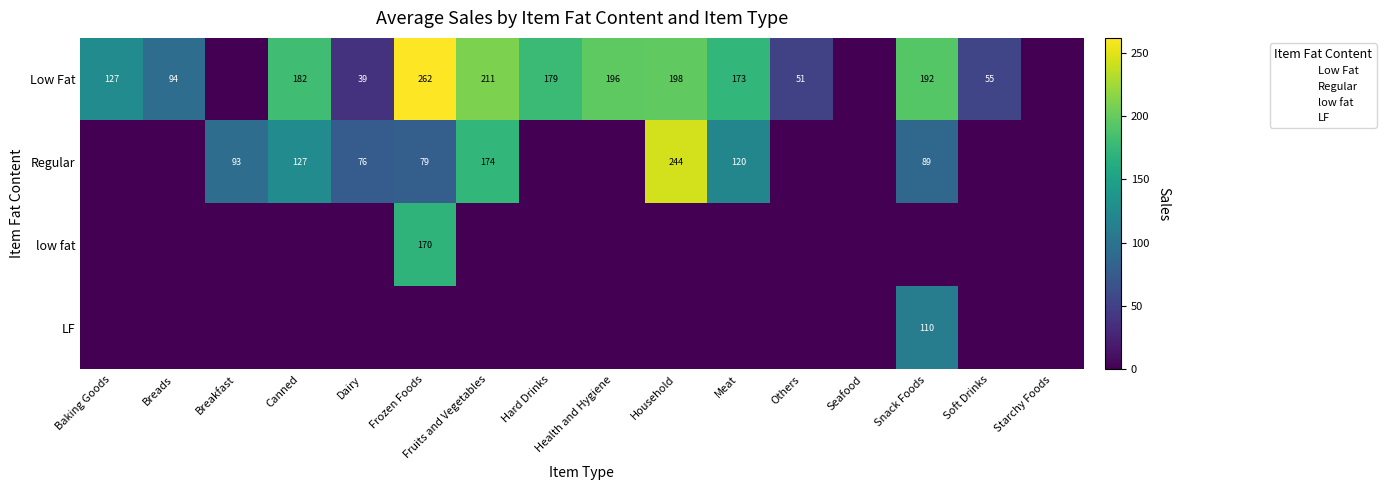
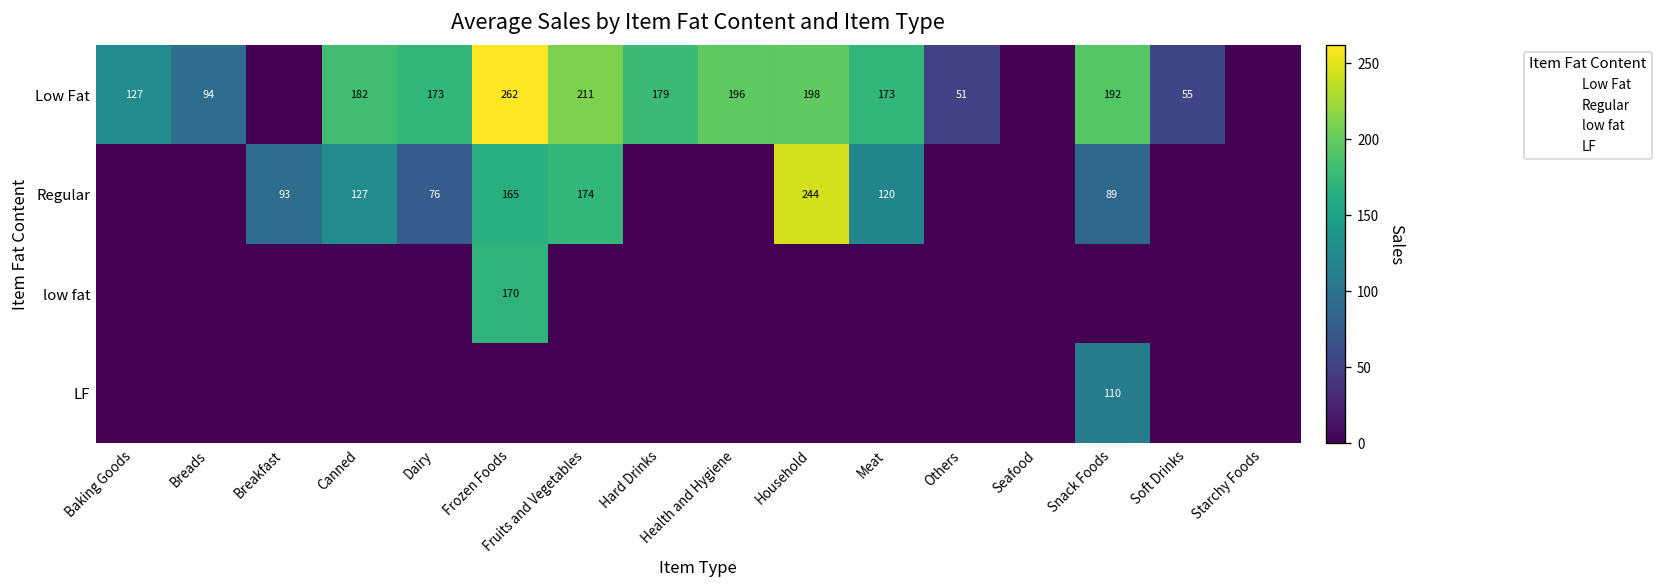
Low Fat, Dairy: 39 -> 173
Regular, Frozen Foods: 79 -> 165
